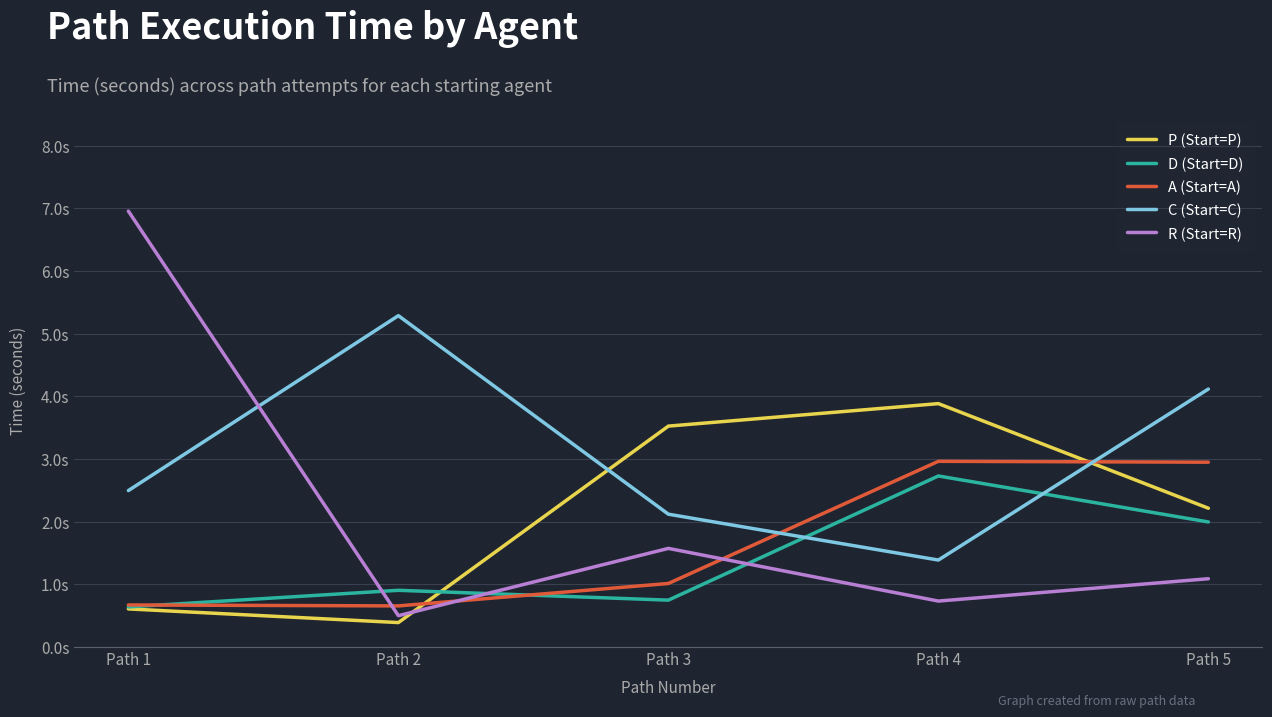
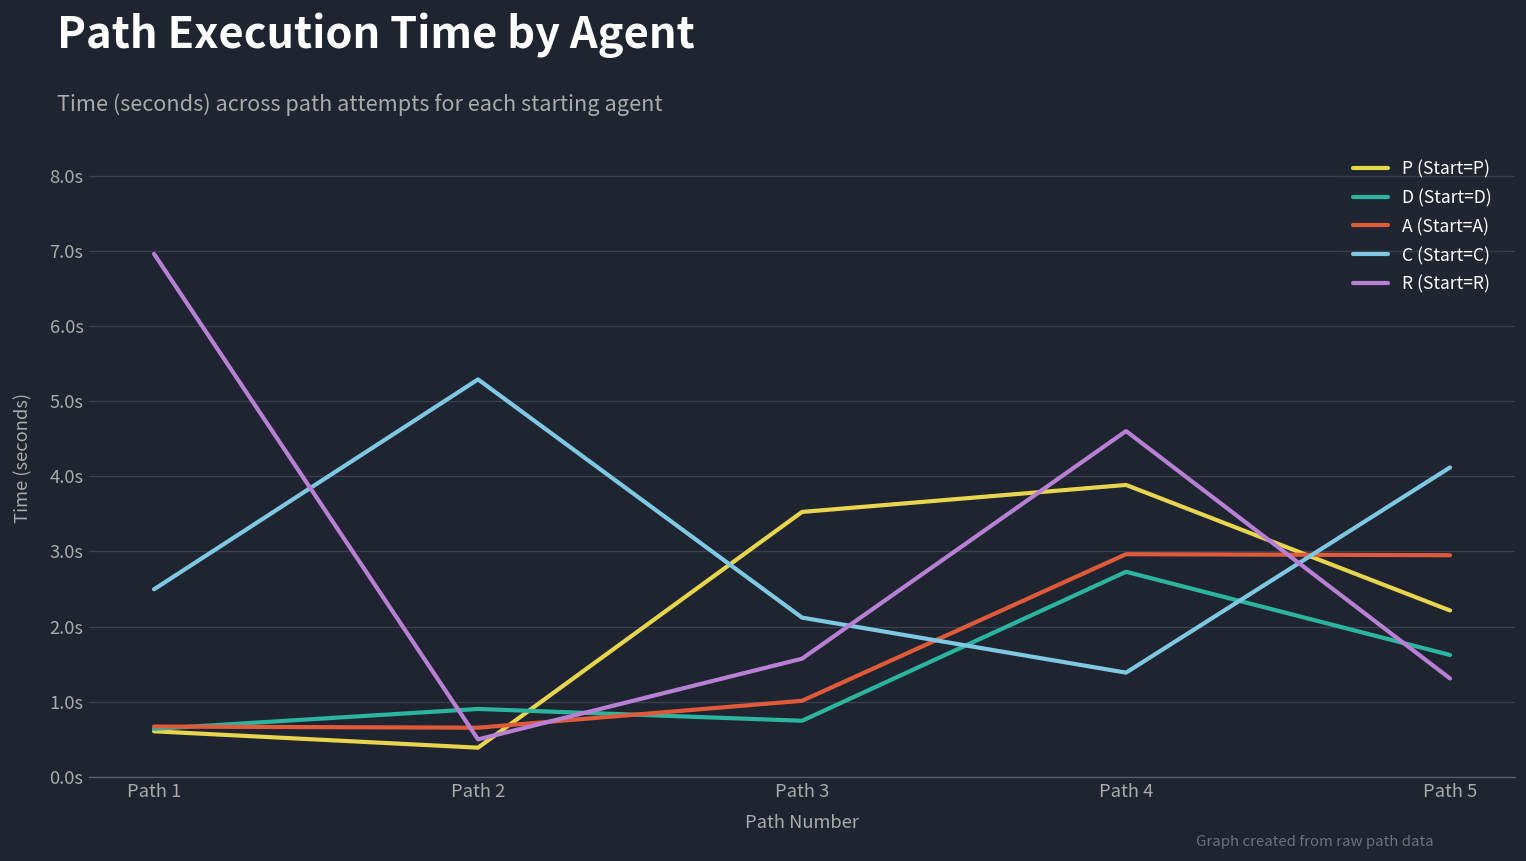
R (Start=R), Path 4: 0.7s -> 4.6s
D (Start=D), Path 5: 2.0s -> 1.6s
R (Start=R), Path 5: 1.1s -> 1.3s
